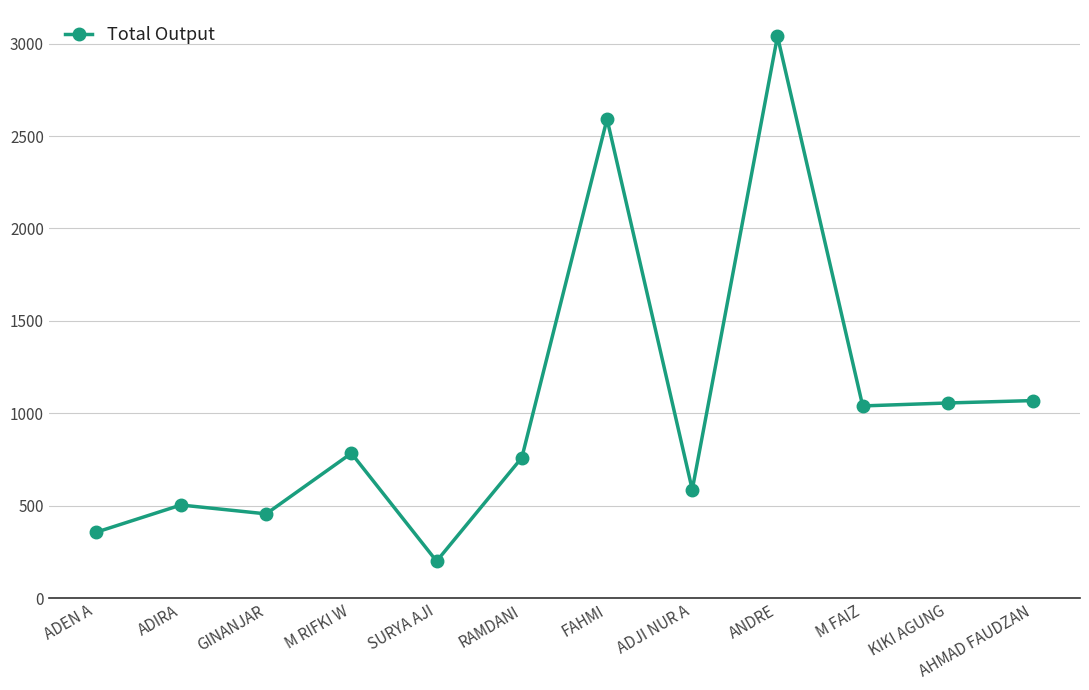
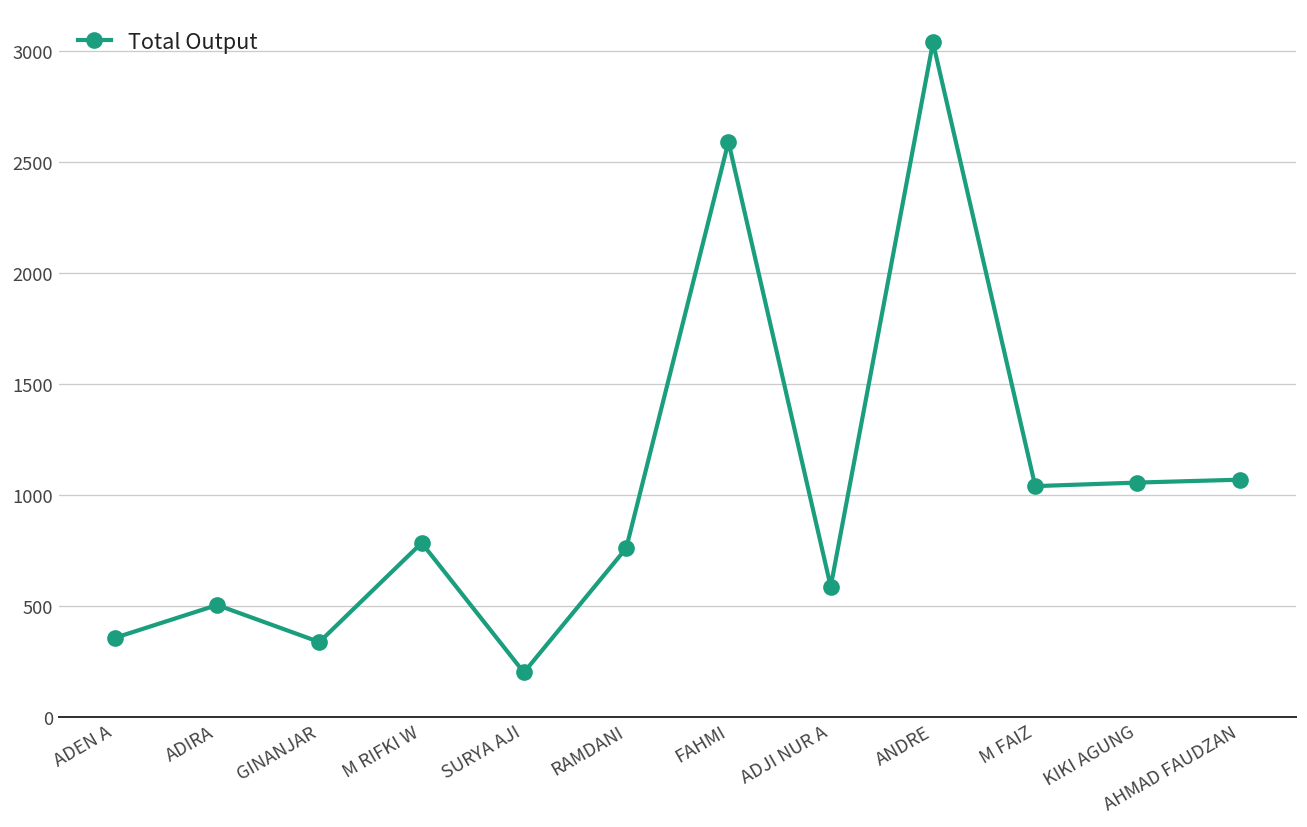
GINANJAR: 460 -> 340
